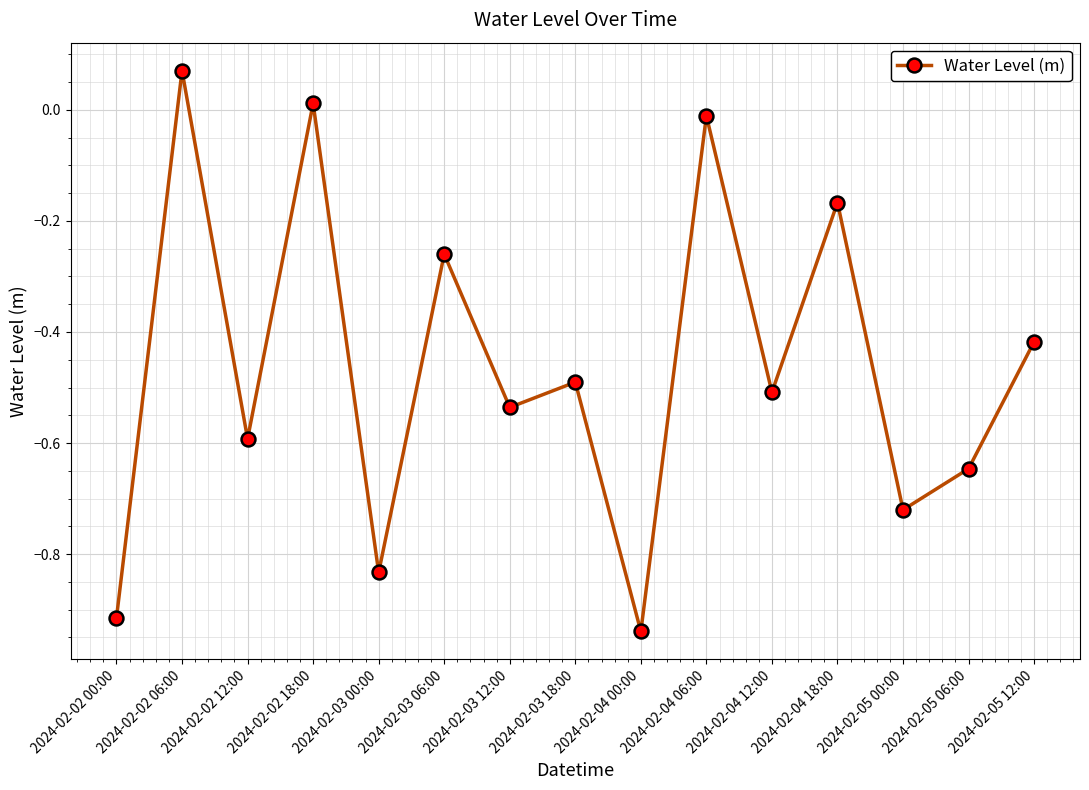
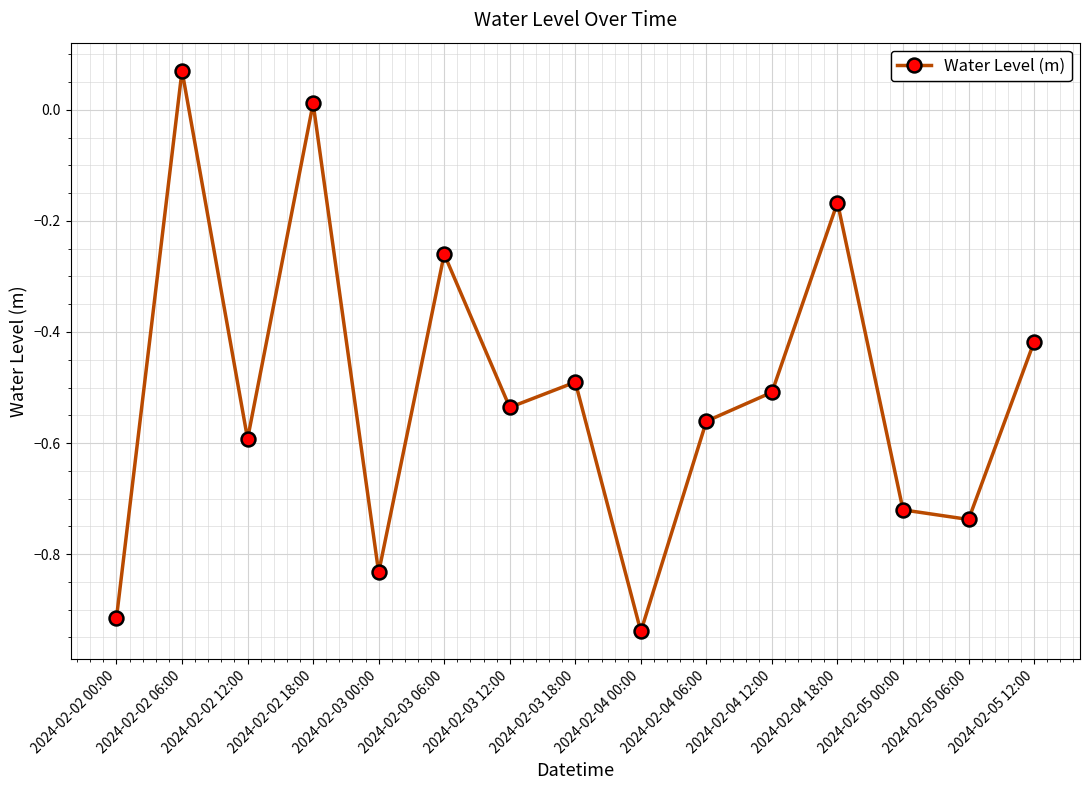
2024-02-04 06:00: -0.01 -> -0.56
2024-02-05 06:00: -0.65 -> -0.74
